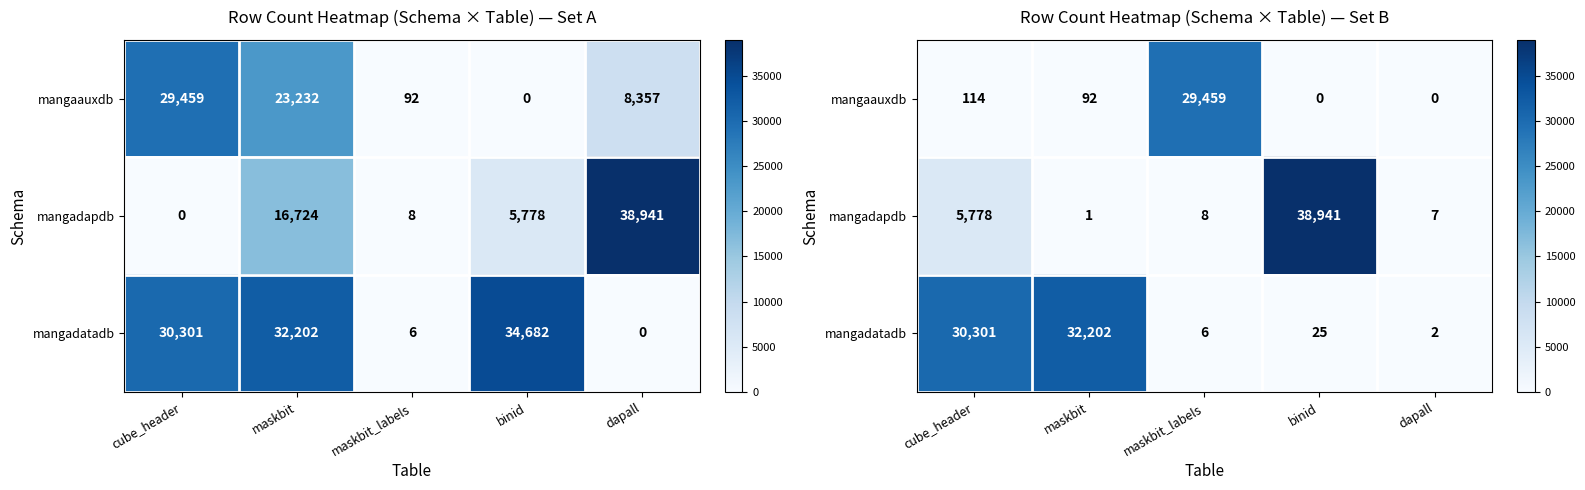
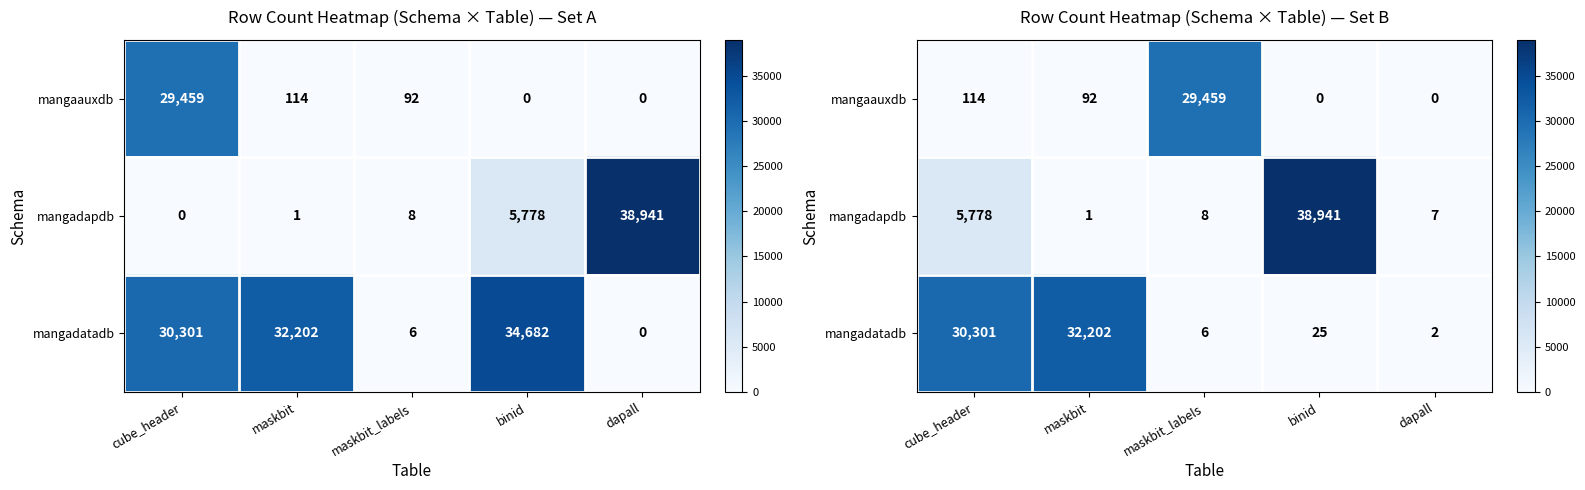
Row Count Heatmap (Schema × Table) — Set A, mangaauxdb, maskbit: 23,232 -> 114
Row Count Heatmap (Schema × Table) — Set A, mangaauxdb, dapall: 8,357 -> 0
Row Count Heatmap (Schema × Table) — Set A, mangadapdb, maskbit: 16,724 -> 1
